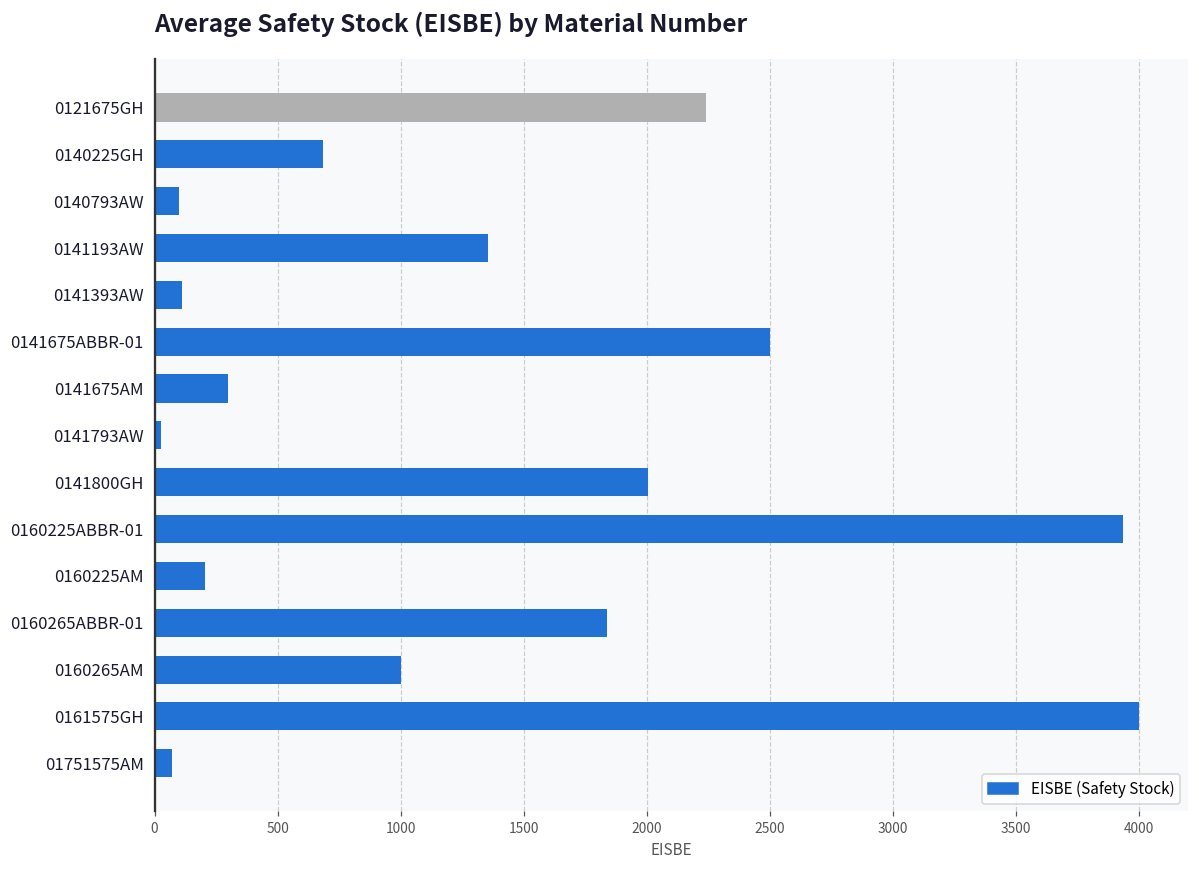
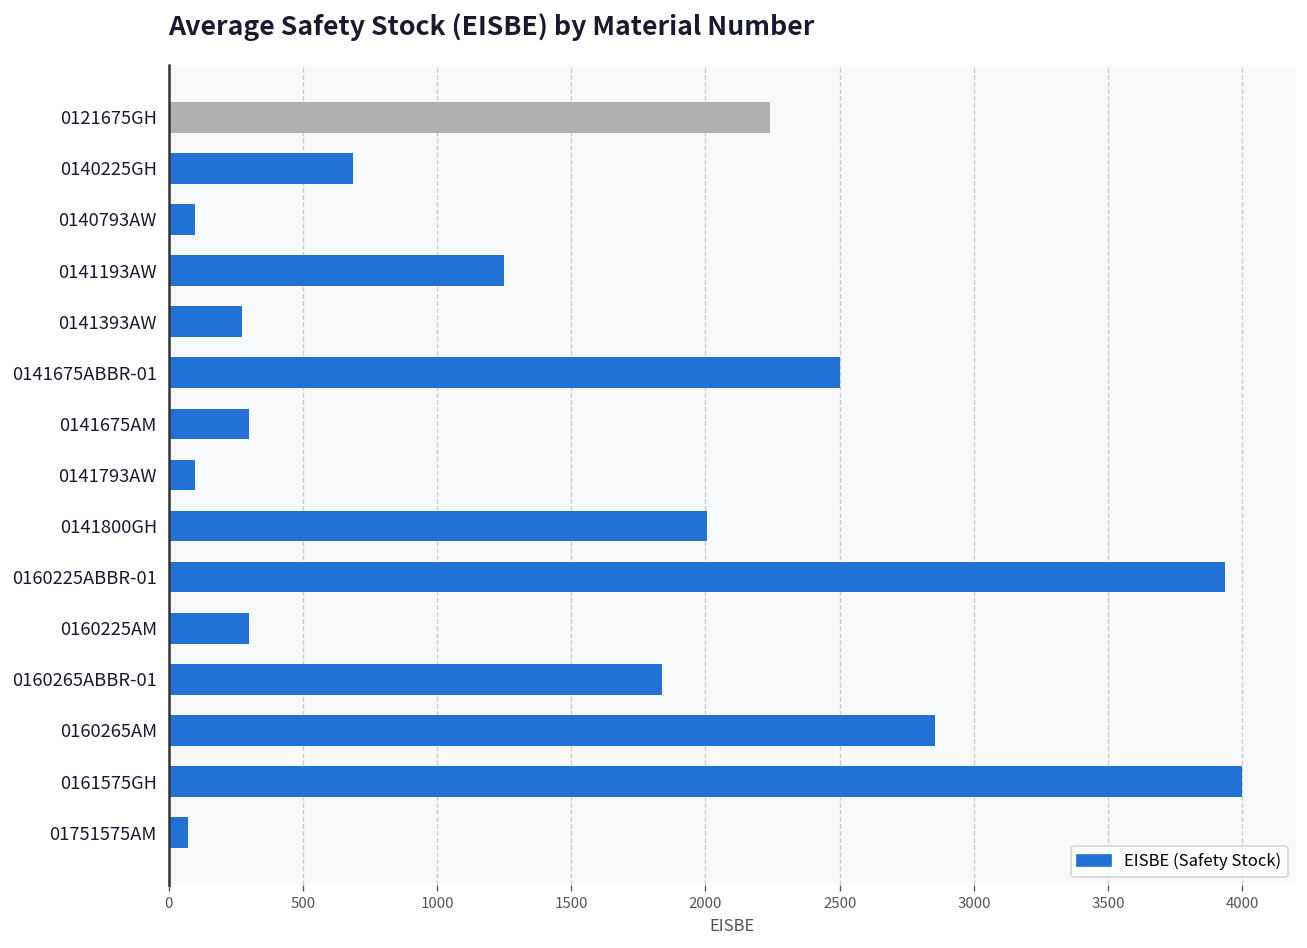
0141193AW: 1360 -> 1250
0141393AW: 110 -> 280
0141793AW: 30 -> 100
0160225AM: 210 -> 300
0160265AM: 1000 -> 2860
